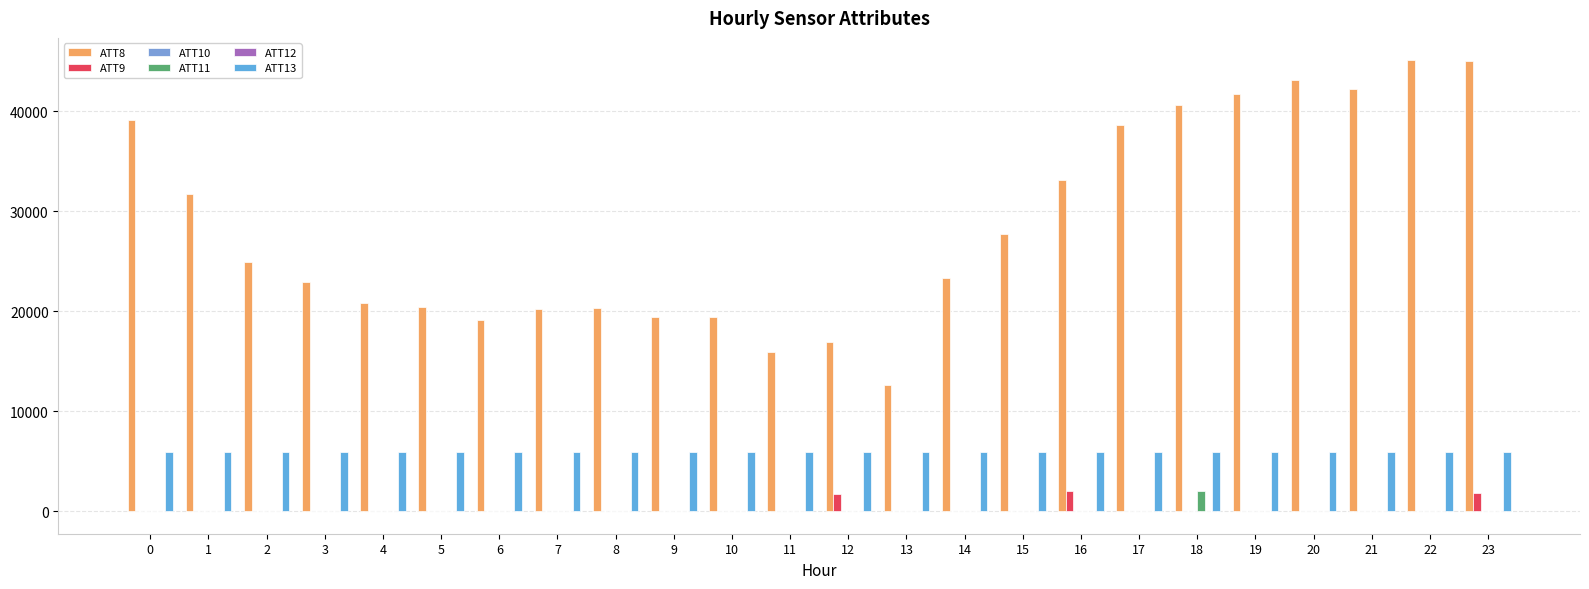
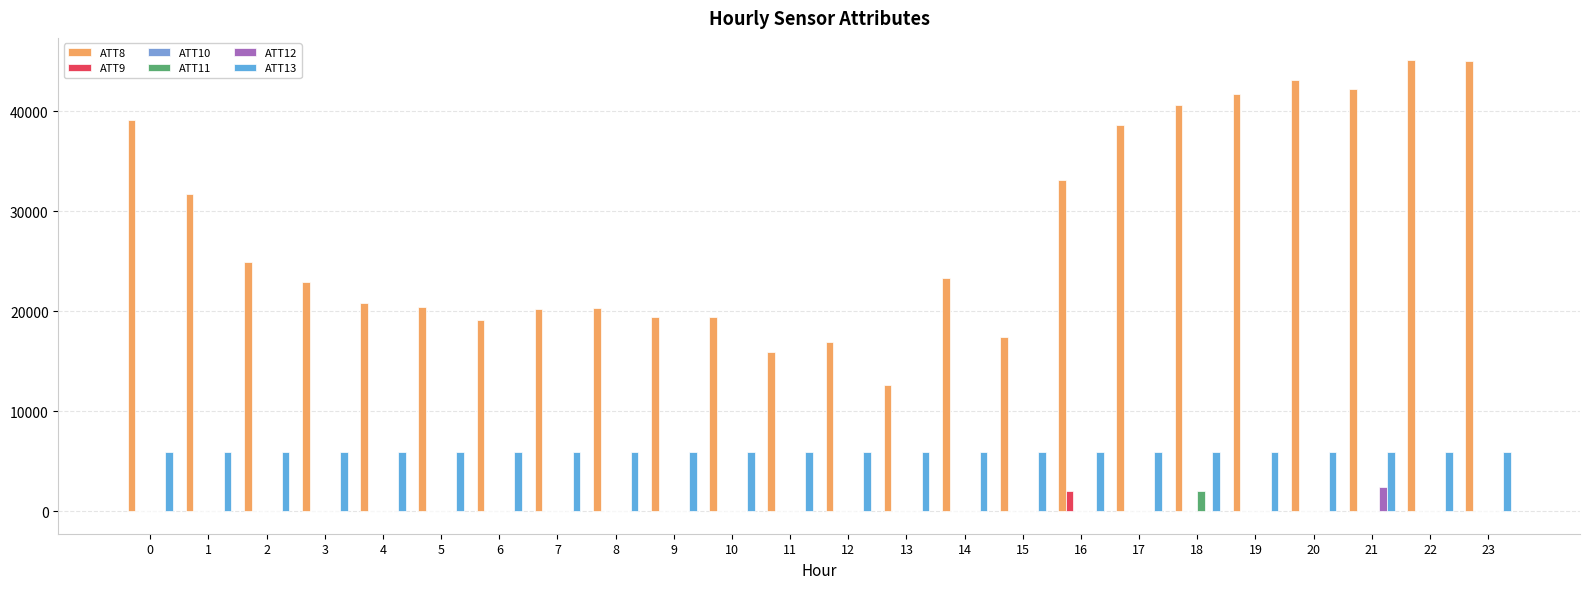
ATT9, 12: 2000 -> 0
ATT8, 15: 28000 -> 17000
ATT12, 21: 0 -> 2000
ATT9, 23: 2000 -> 0
